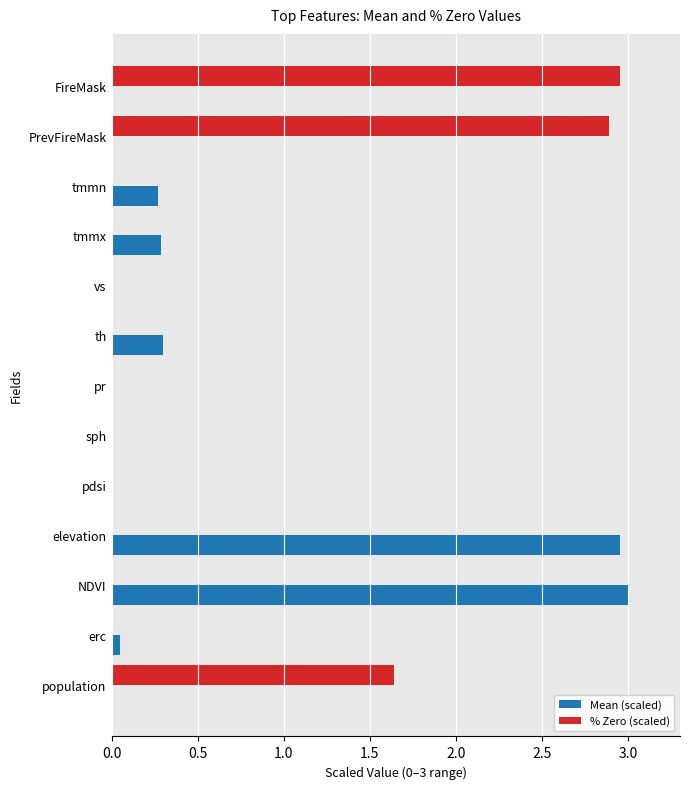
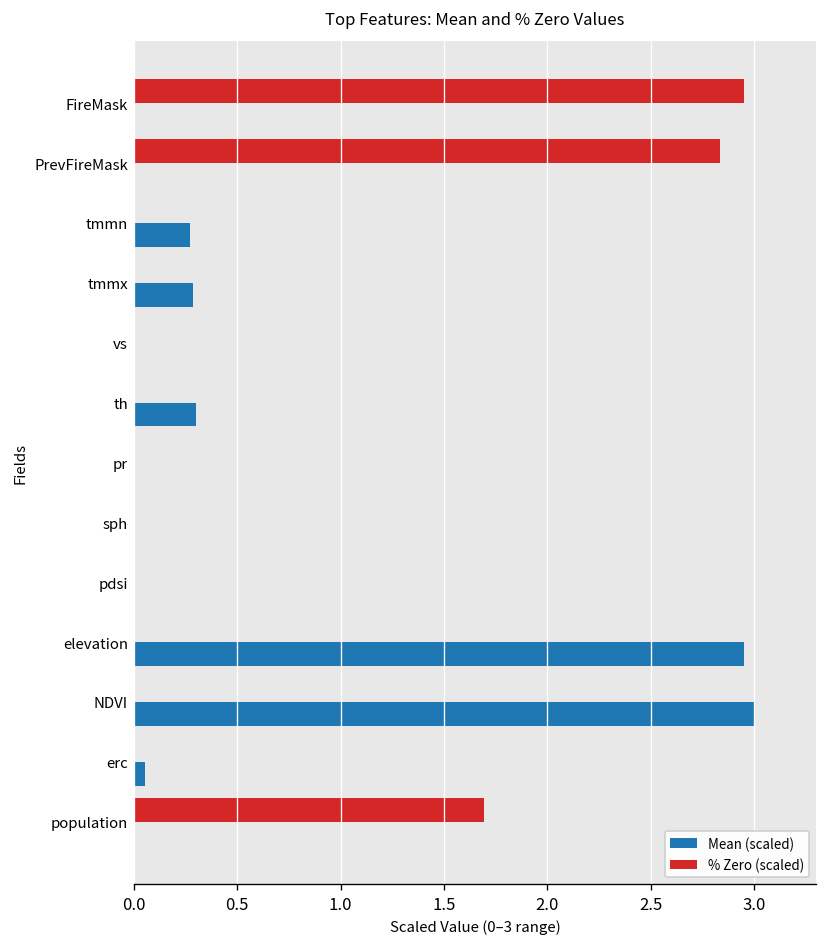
% Zero (scaled), PrevFireMask: 2.89 -> 2.84
% Zero (scaled), population: 1.64 -> 1.69
